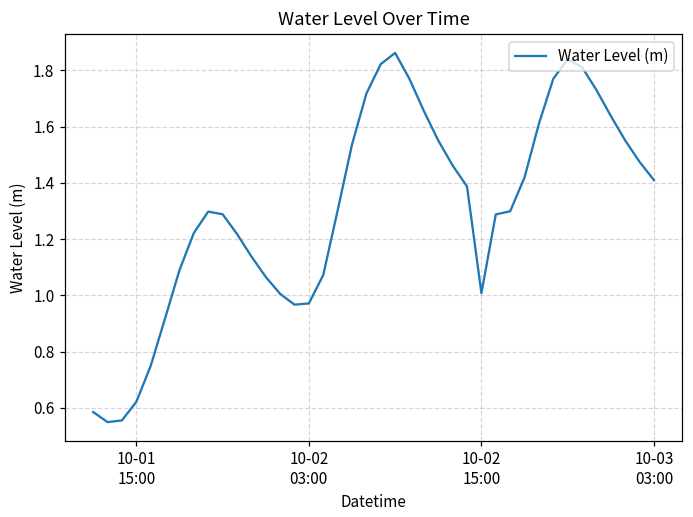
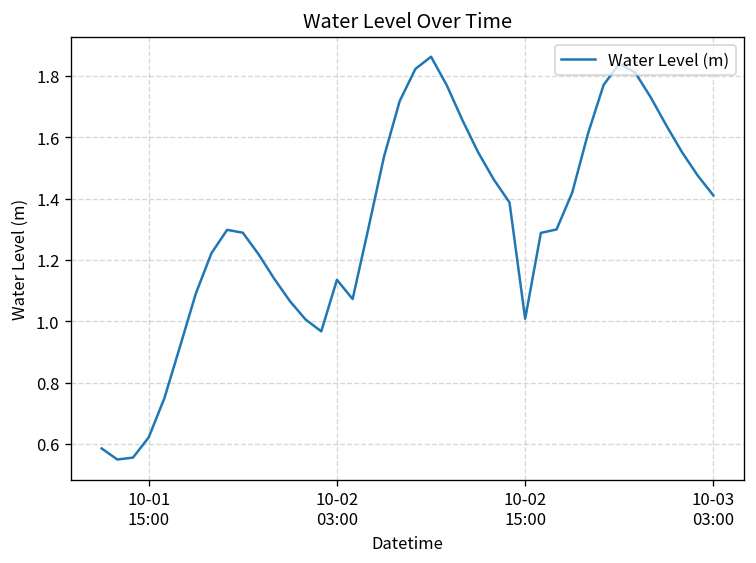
10-02 03:00: 0.97 -> 1.14
